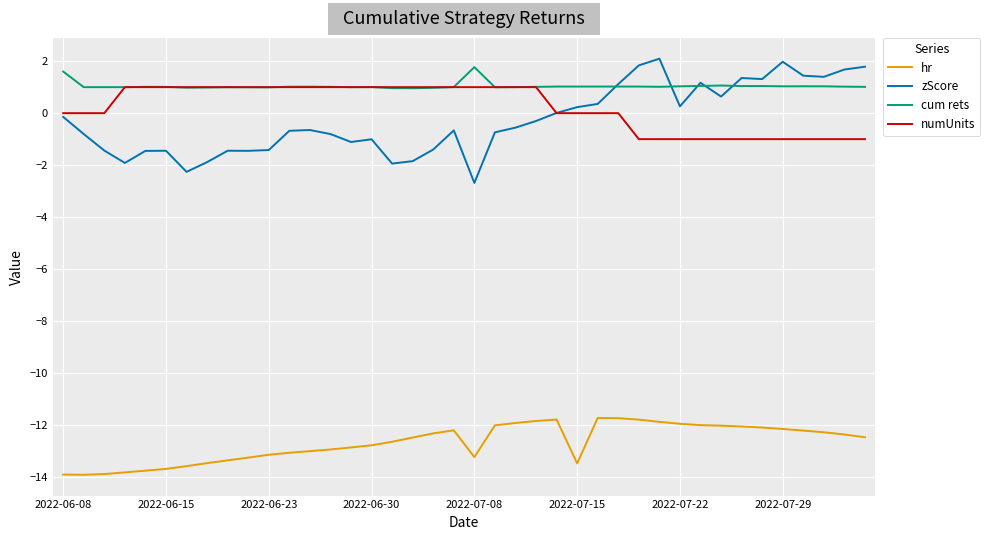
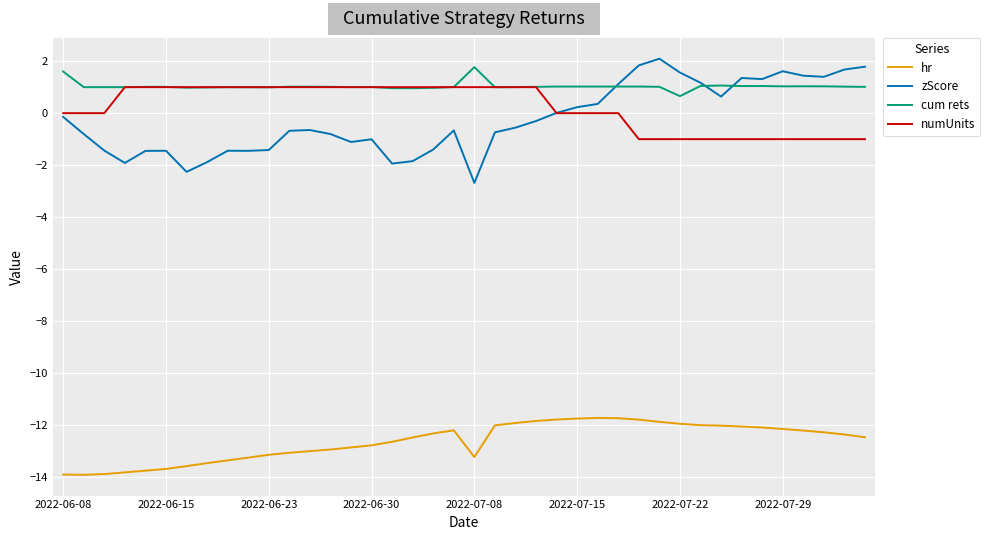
hr, 2022-07-15: -13.5 -> -11.7
zScore, 2022-07-22: 0.3 -> 1.6
cum rets, 2022-07-22: 1.0 -> 0.7
zScore, 2022-07-29: 2.0 -> 1.6
